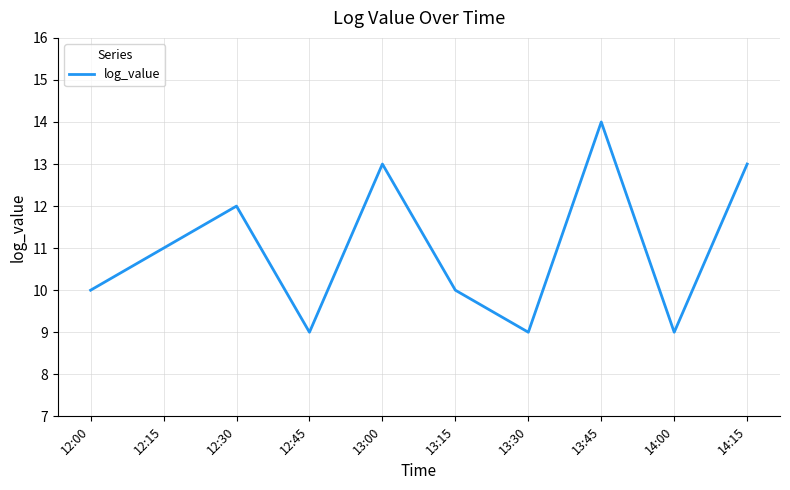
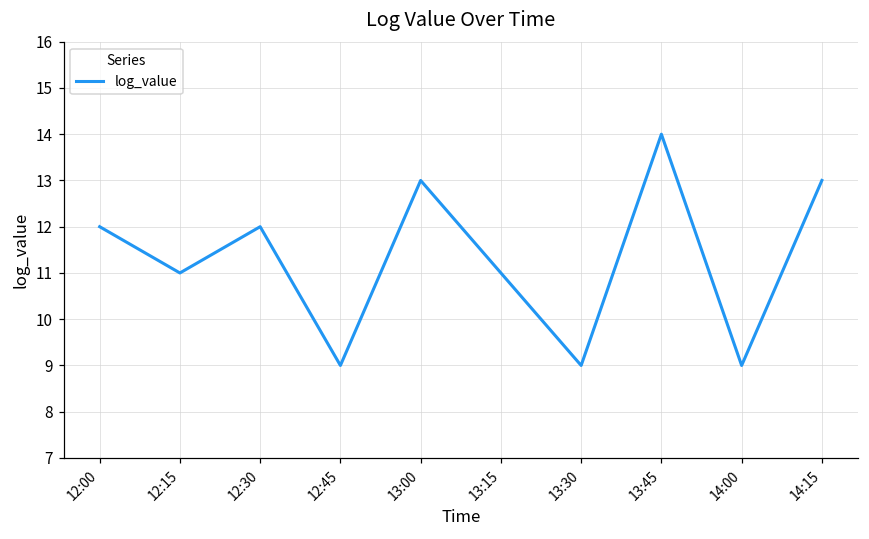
12:00: 10 -> 12
13:15: 10 -> 11
